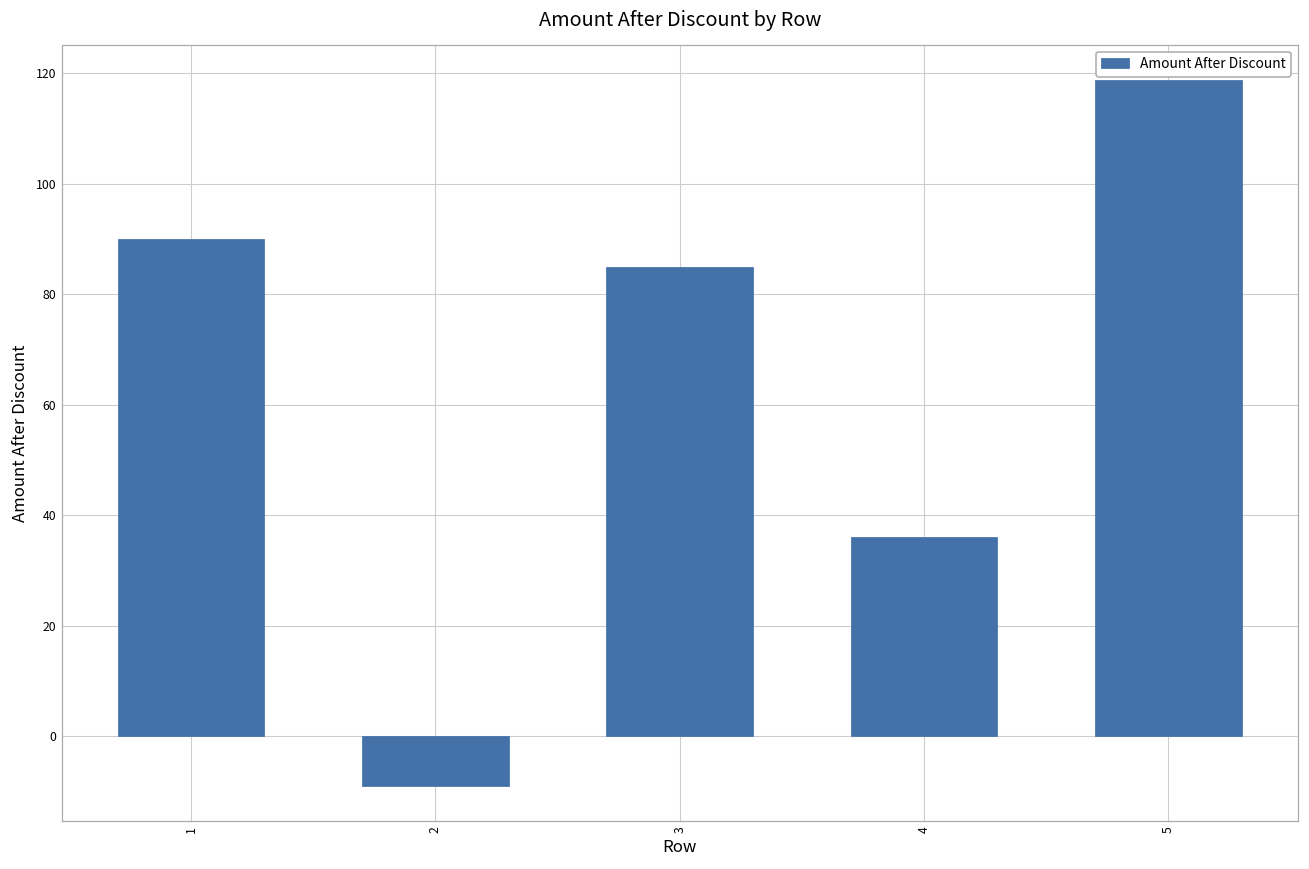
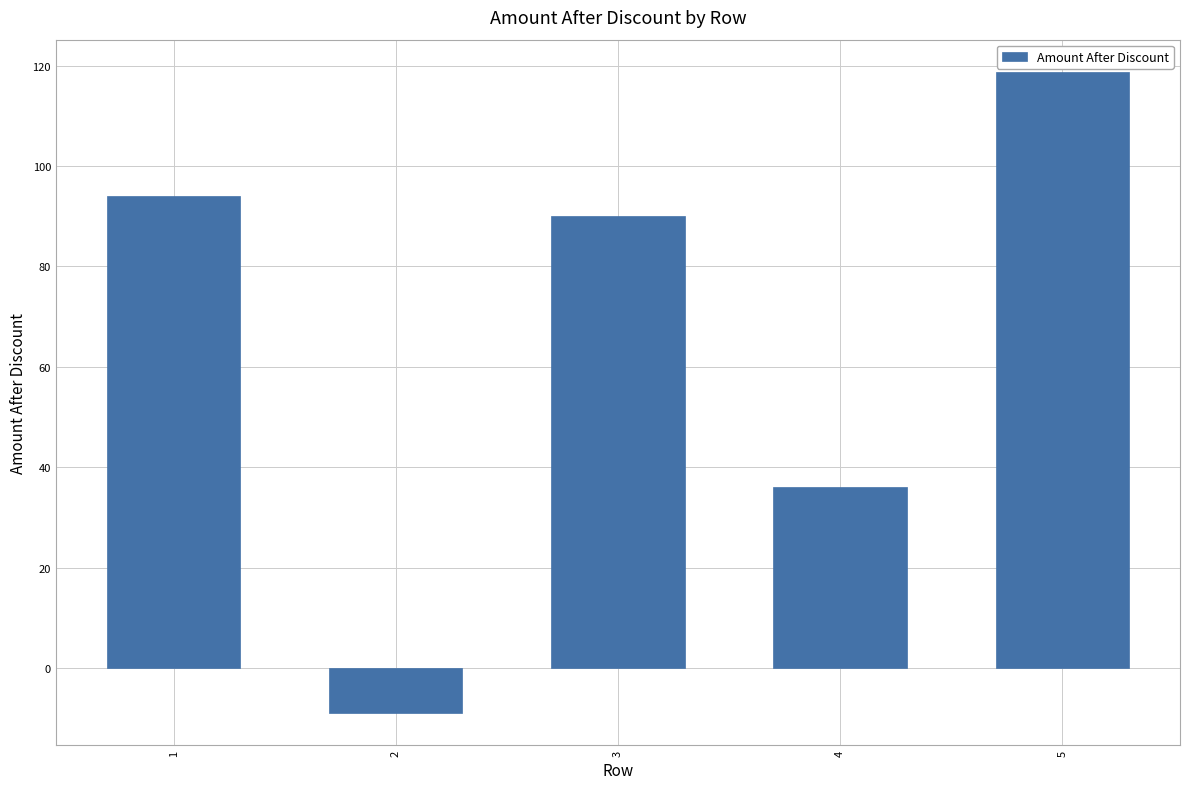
1: 90 -> 94
3: 85 -> 90
